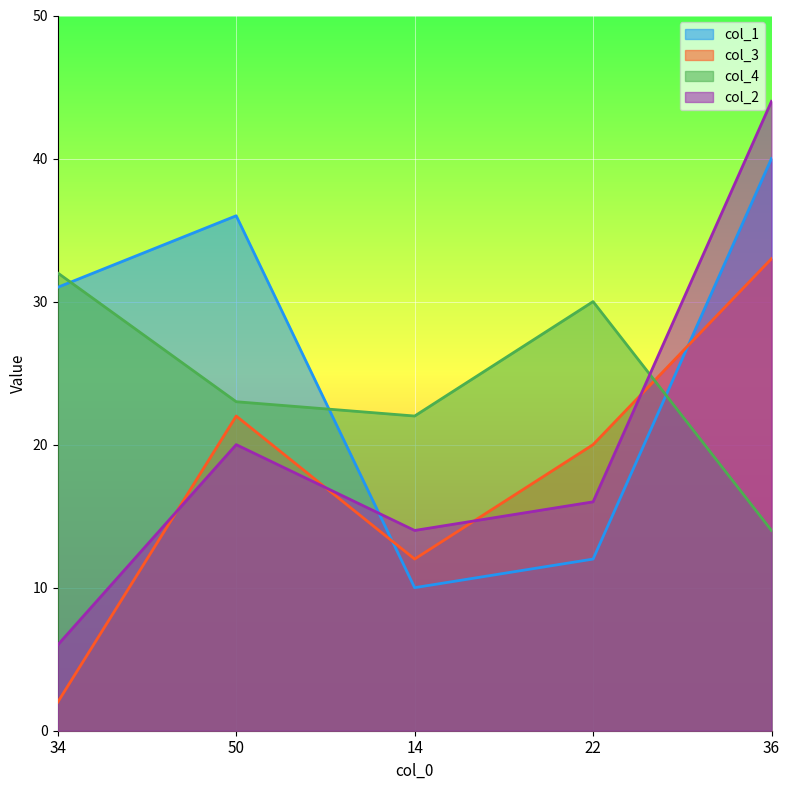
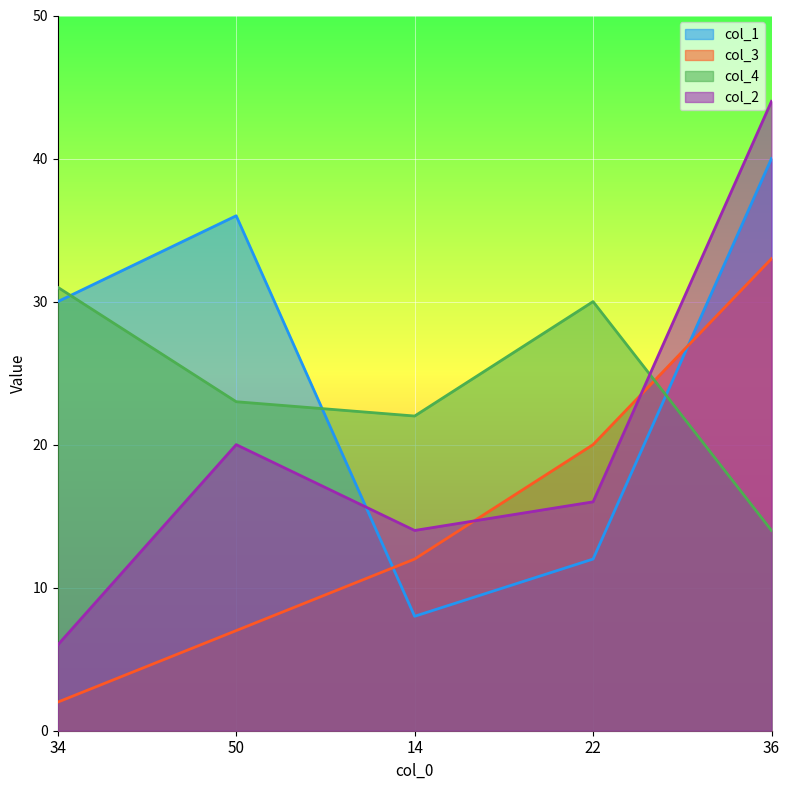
col_1, 34: 31 -> 30
col_4, 34: 32 -> 31
col_3, 50: 22 -> 7
col_1, 14: 10 -> 8
